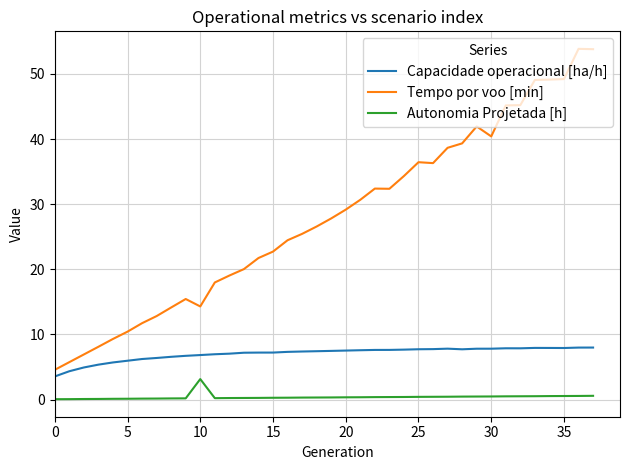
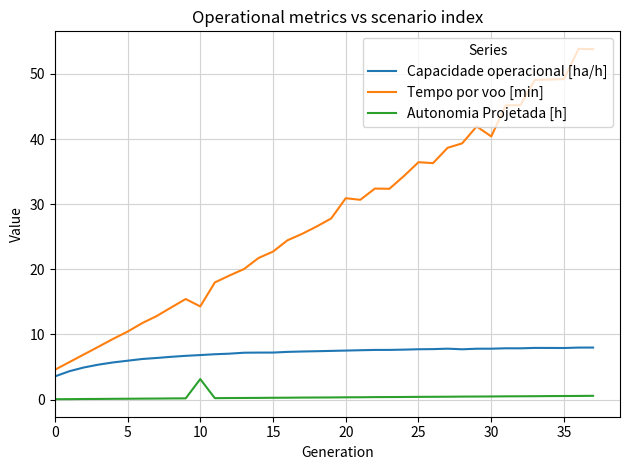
Tempo por voo [min], 20: 29 -> 31
